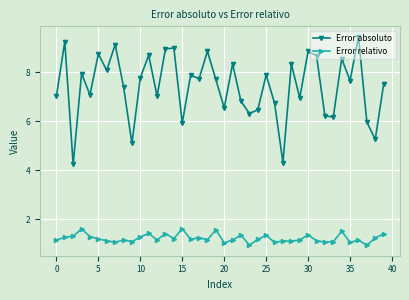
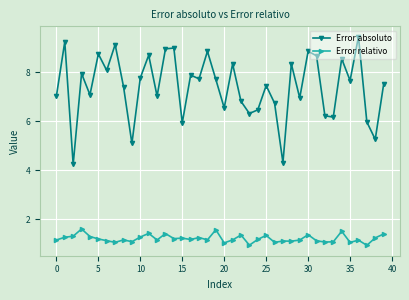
Error relativo, 15: 1.6 -> 1.2
Error absoluto, 25: 7.9 -> 7.5
